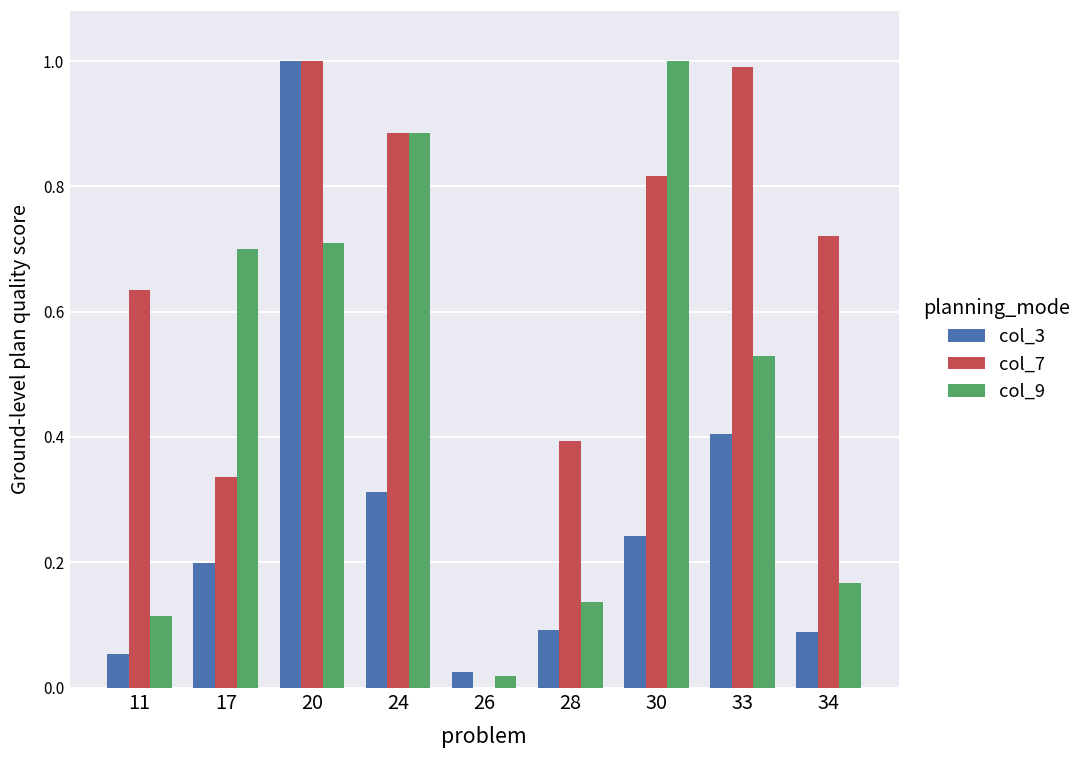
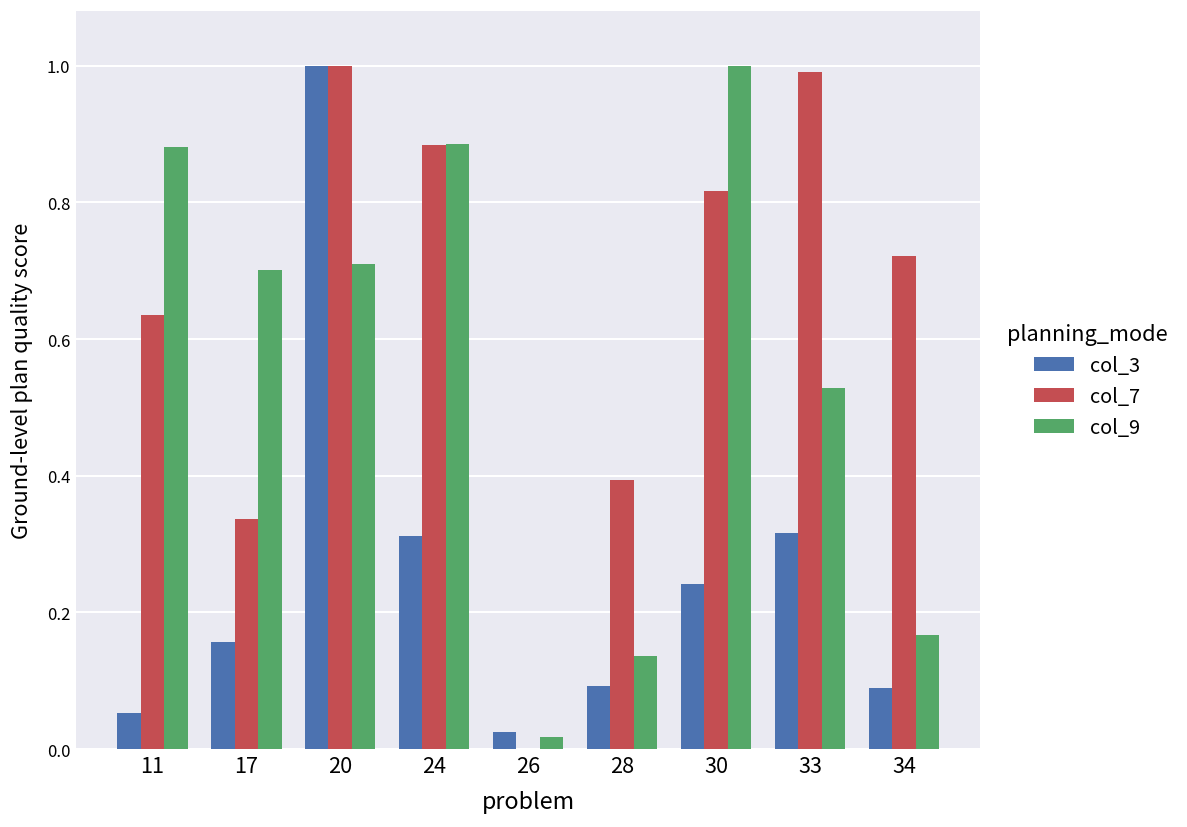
col_9, 11: 0.11 -> 0.88
col_3, 17: 0.20 -> 0.16
col_3, 33: 0.40 -> 0.32
